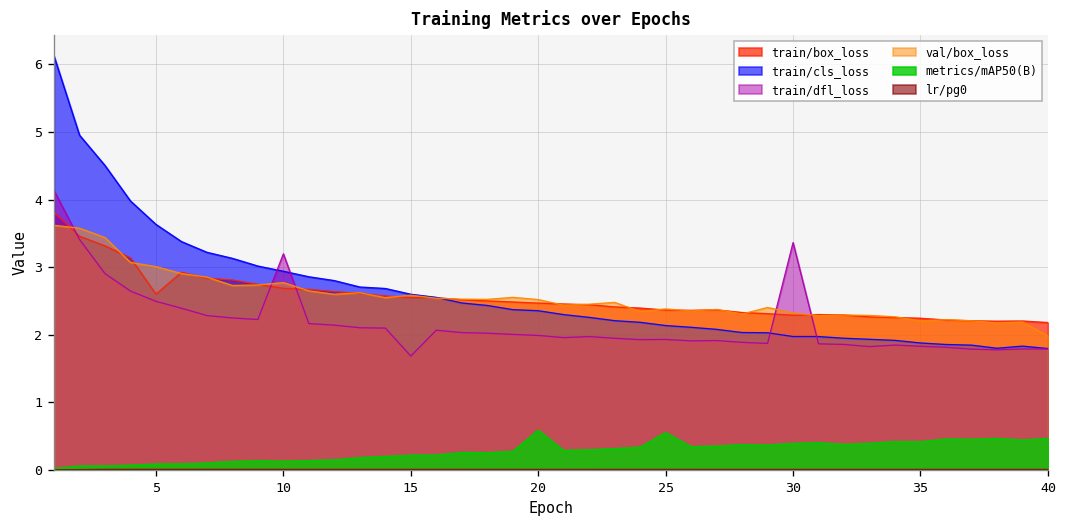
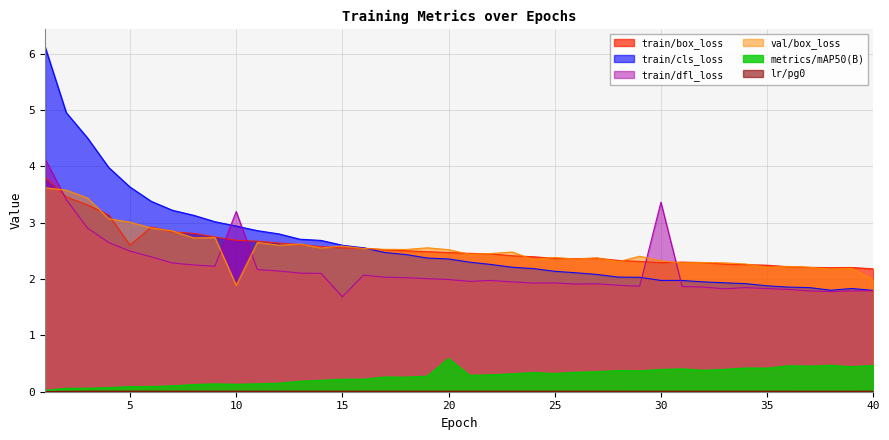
val/box_loss, 10: 2.8 -> 1.9
metrics/mAP50(B), 25: 0.6 -> 0.3
